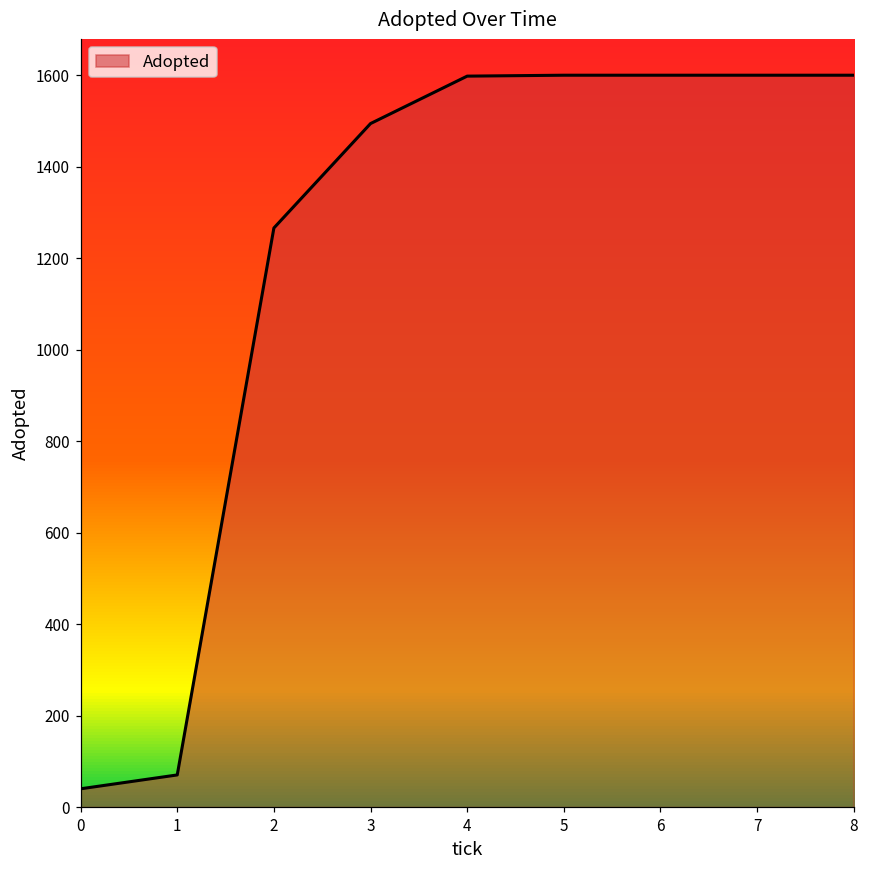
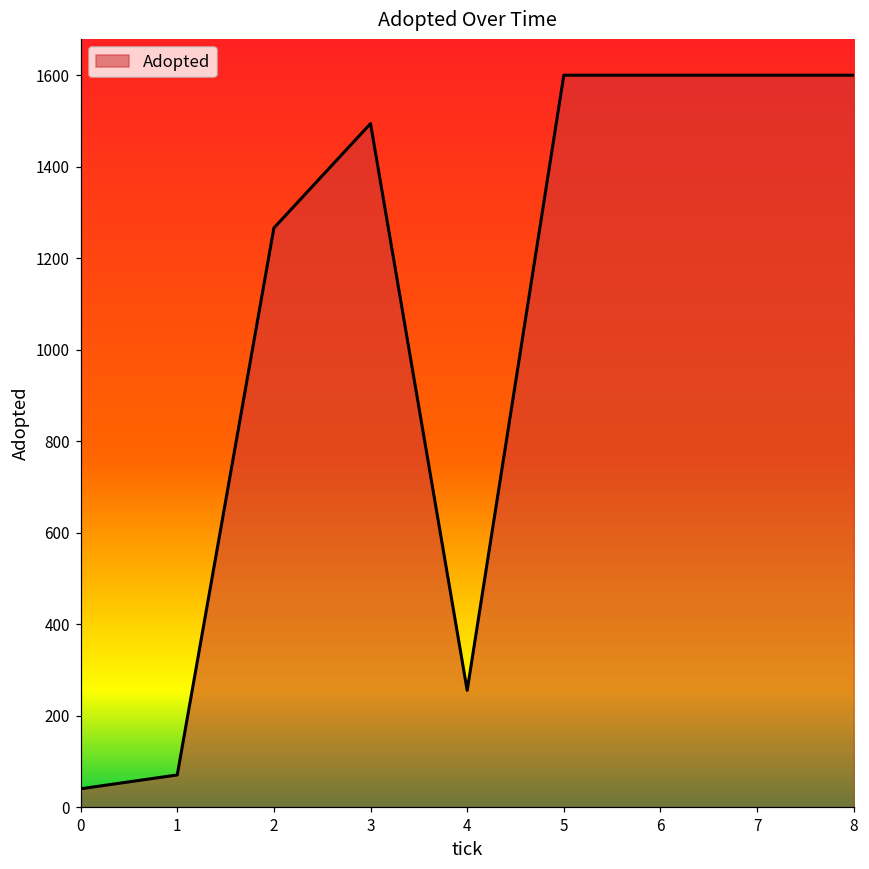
4: 1600 -> 260
